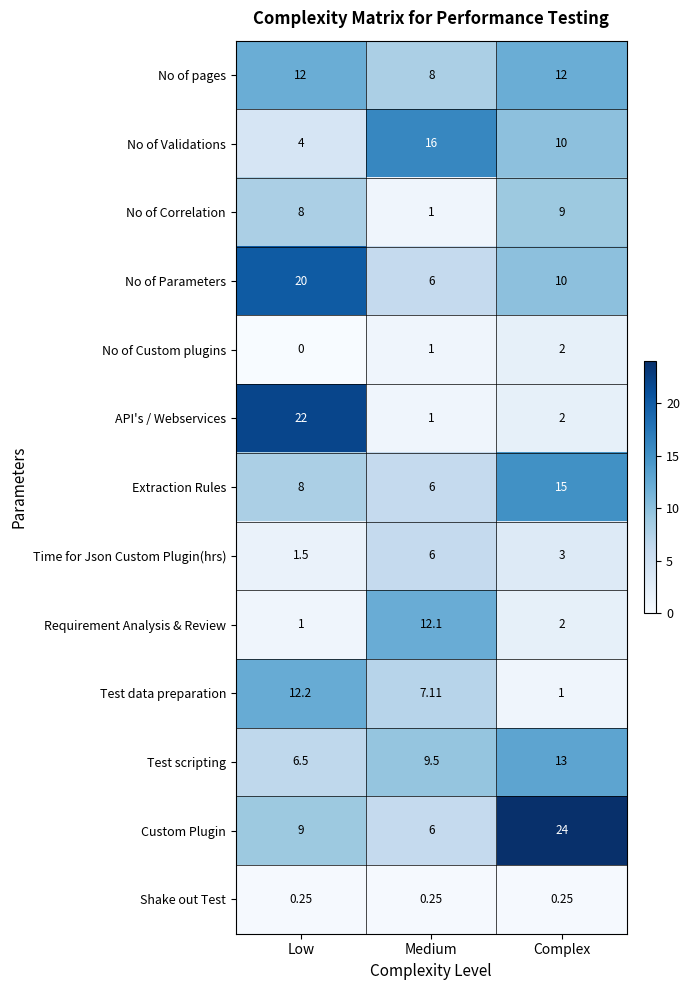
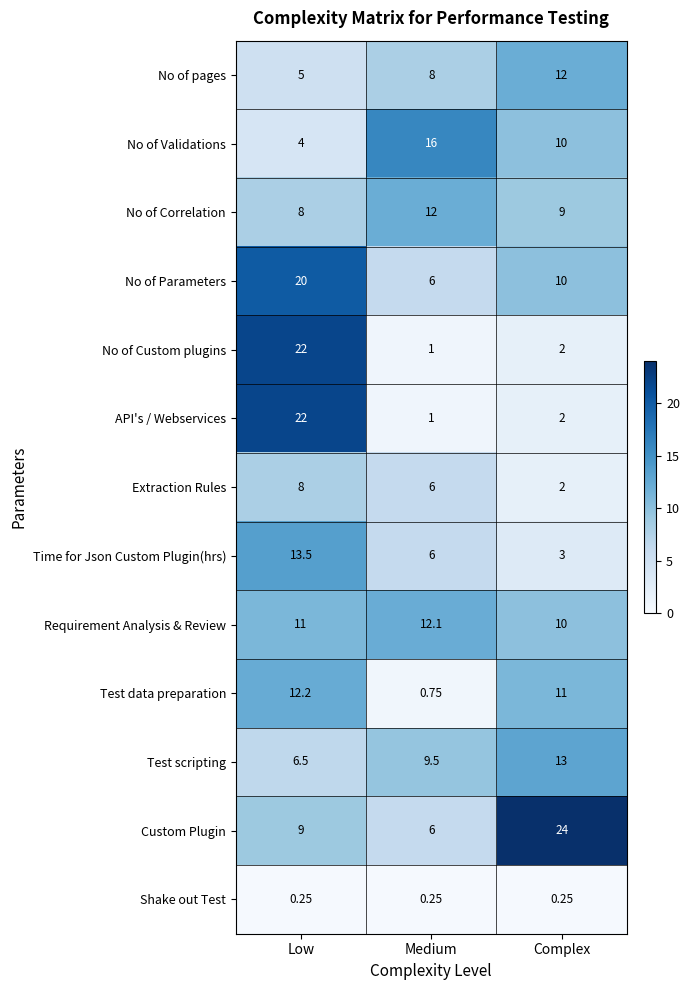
No of pages, Low: 12 -> 5
No of Correlation, Medium: 1 -> 12
No of Custom plugins, Low: 0 -> 22
Extraction Rules, Complex: 15 -> 2
Time for Json Custom Plugin(hrs), Low: 1.5 -> 13.5
Requirement Analysis & Review, Low: 1 -> 11
Requirement Analysis & Review, Complex: 2 -> 10
Test data preparation, Medium: 7.11 -> 0.75
Test data preparation, Complex: 1 -> 11
